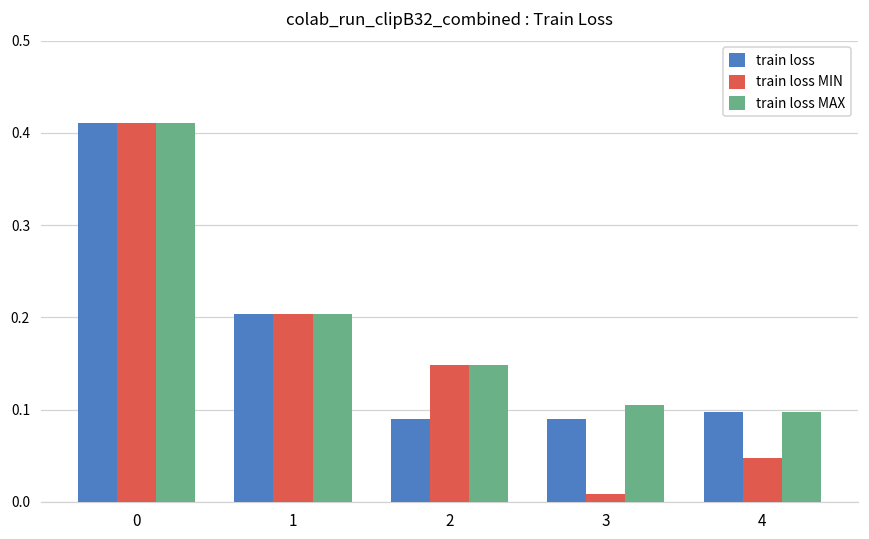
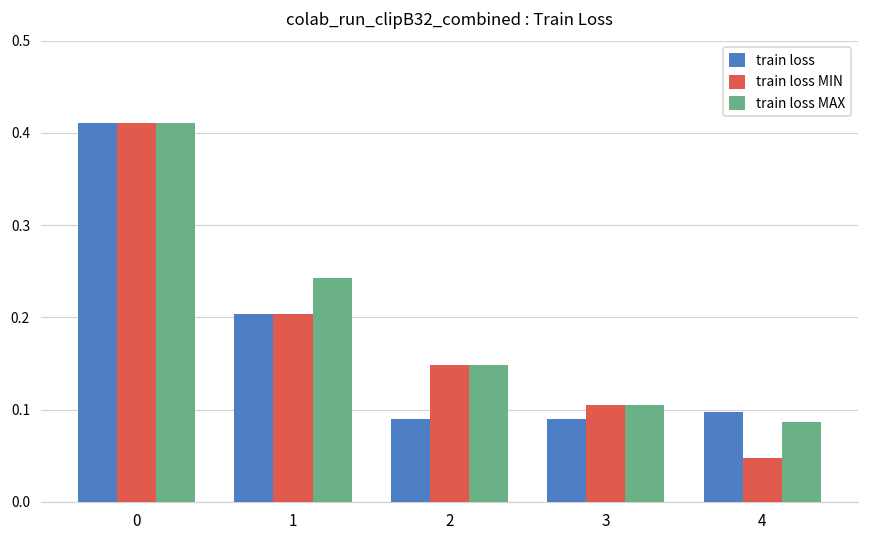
train loss MAX, 1: 0.20 -> 0.24
train loss MIN, 3: 0.01 -> 0.11
train loss MAX, 4: 0.10 -> 0.09
